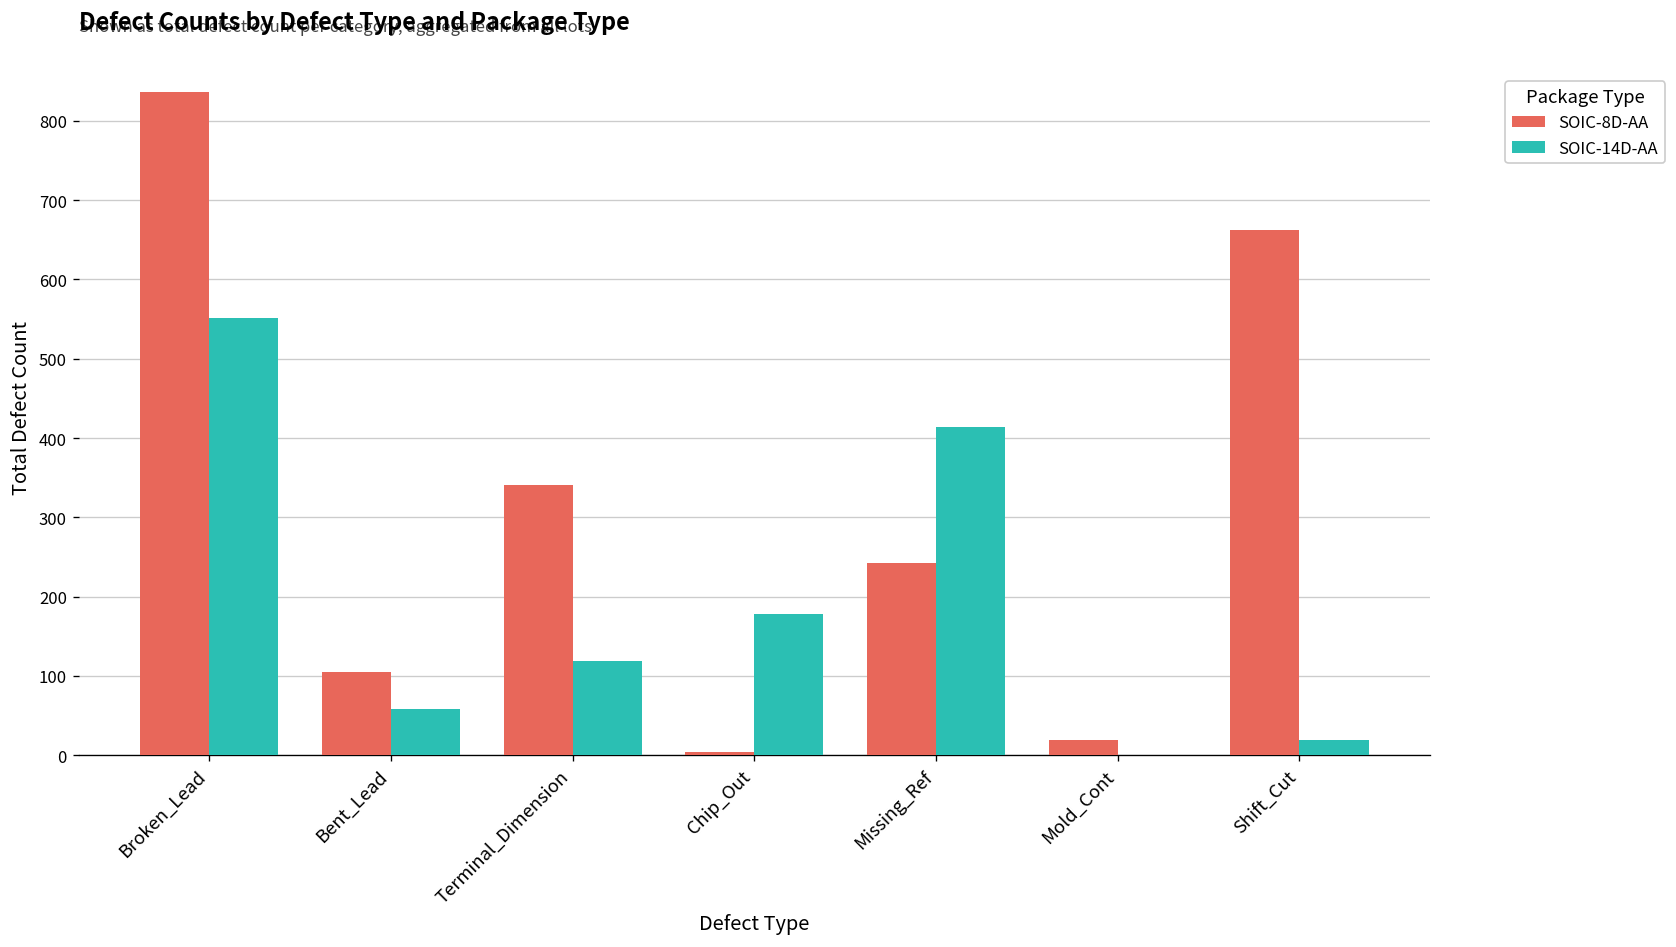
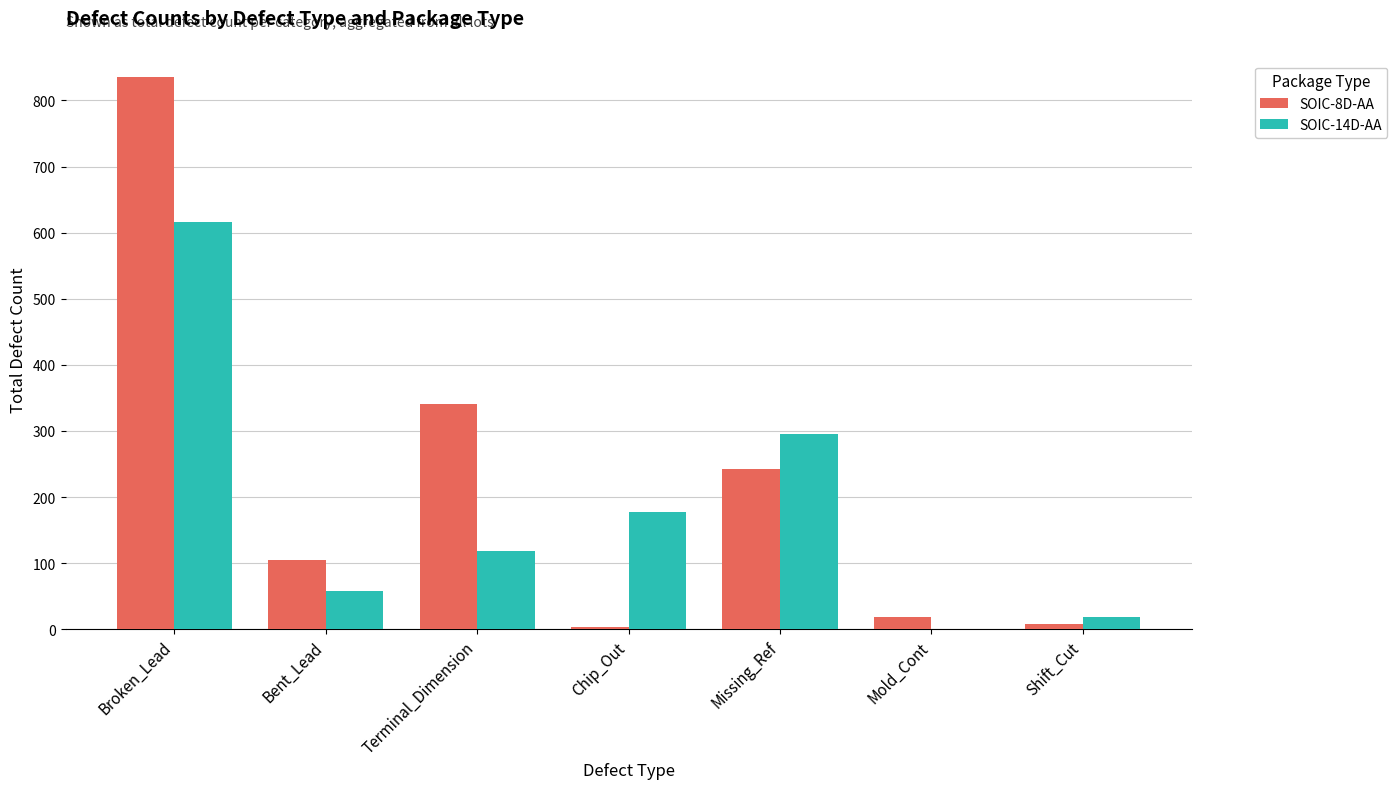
SOIC-14D-AA, Broken_Lead: 550 -> 620
SOIC-14D-AA, Missing_Ref: 410 -> 300
SOIC-8D-AA, Shift_Cut: 660 -> 10
